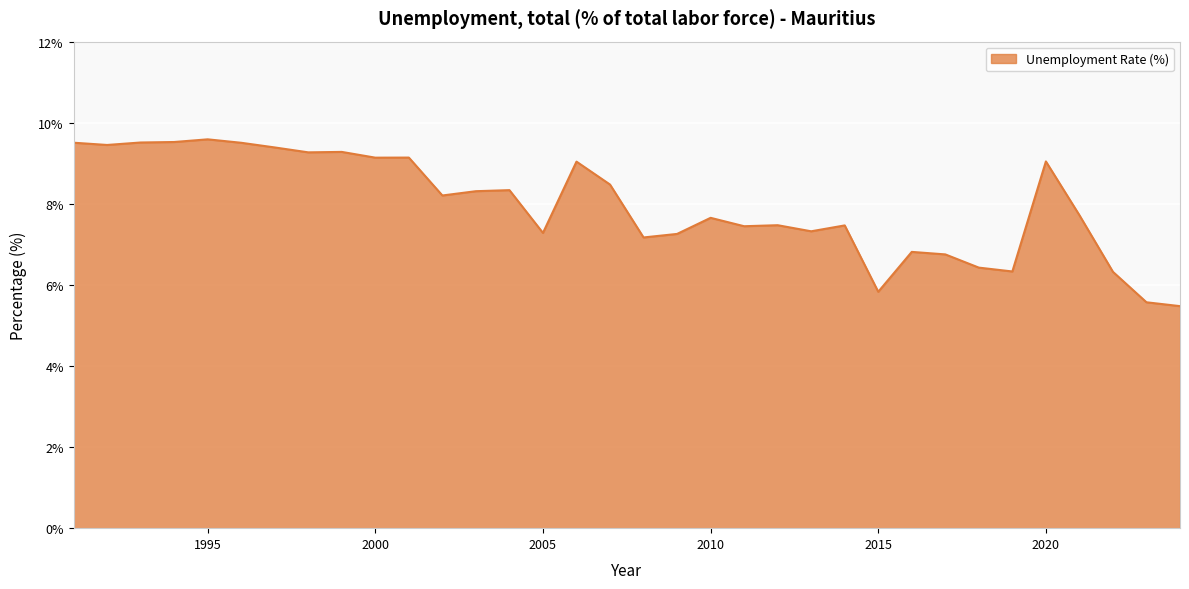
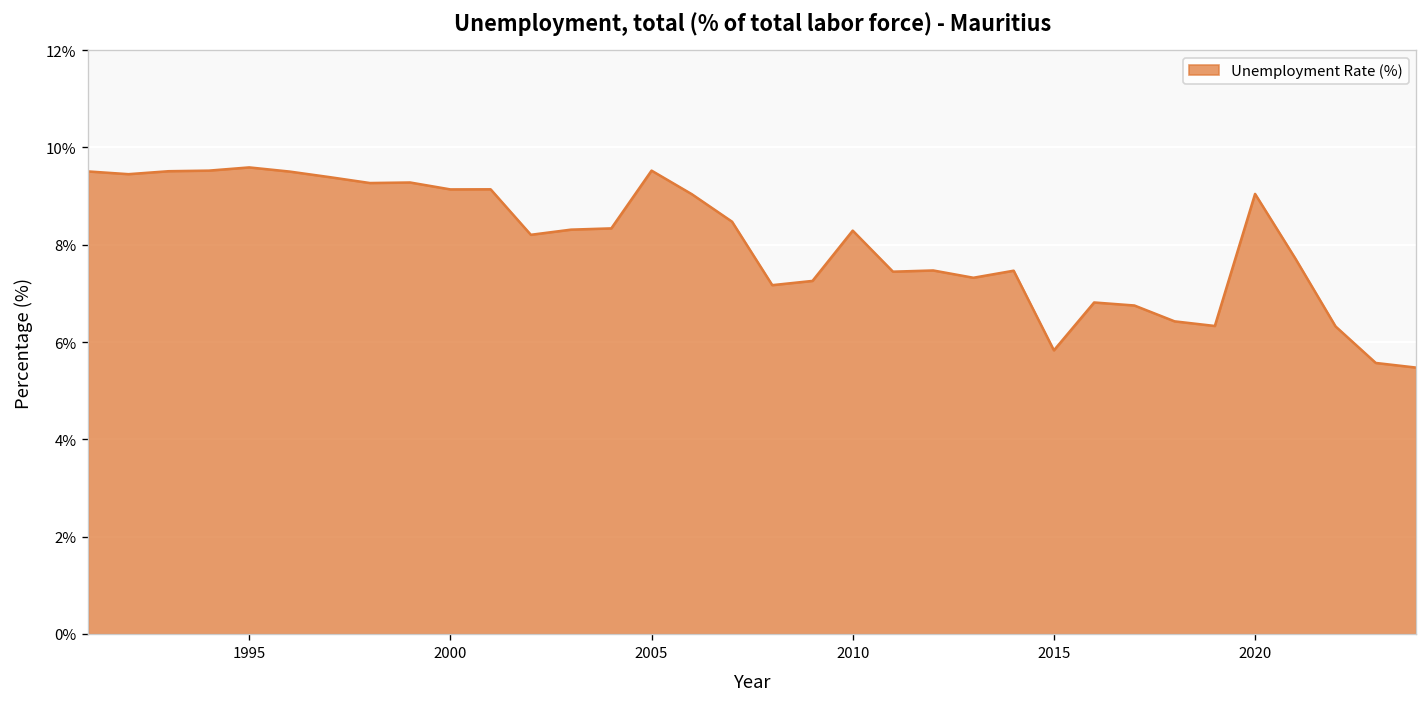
2005: 7.3% -> 9.5%
2010: 7.7% -> 8.3%
